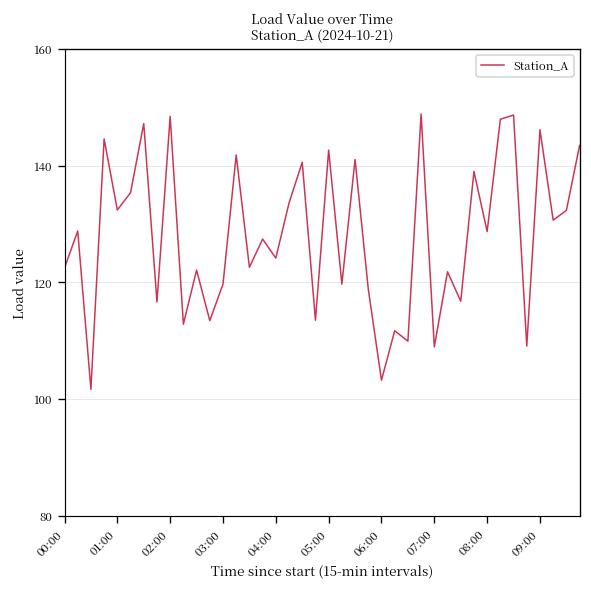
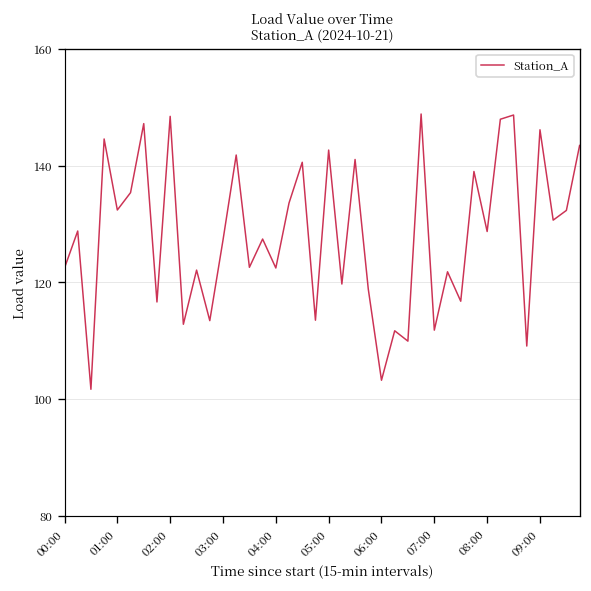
03:00: 120 -> 127
04:00: 124 -> 122
07:00: 109 -> 112
